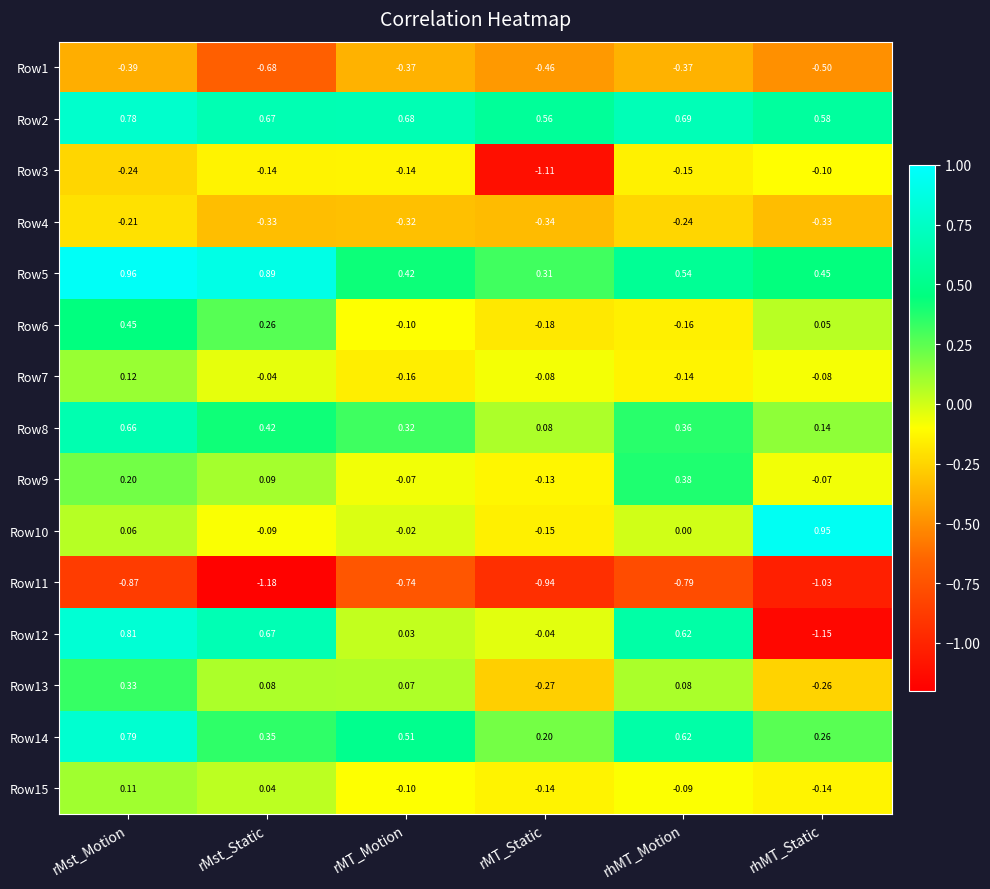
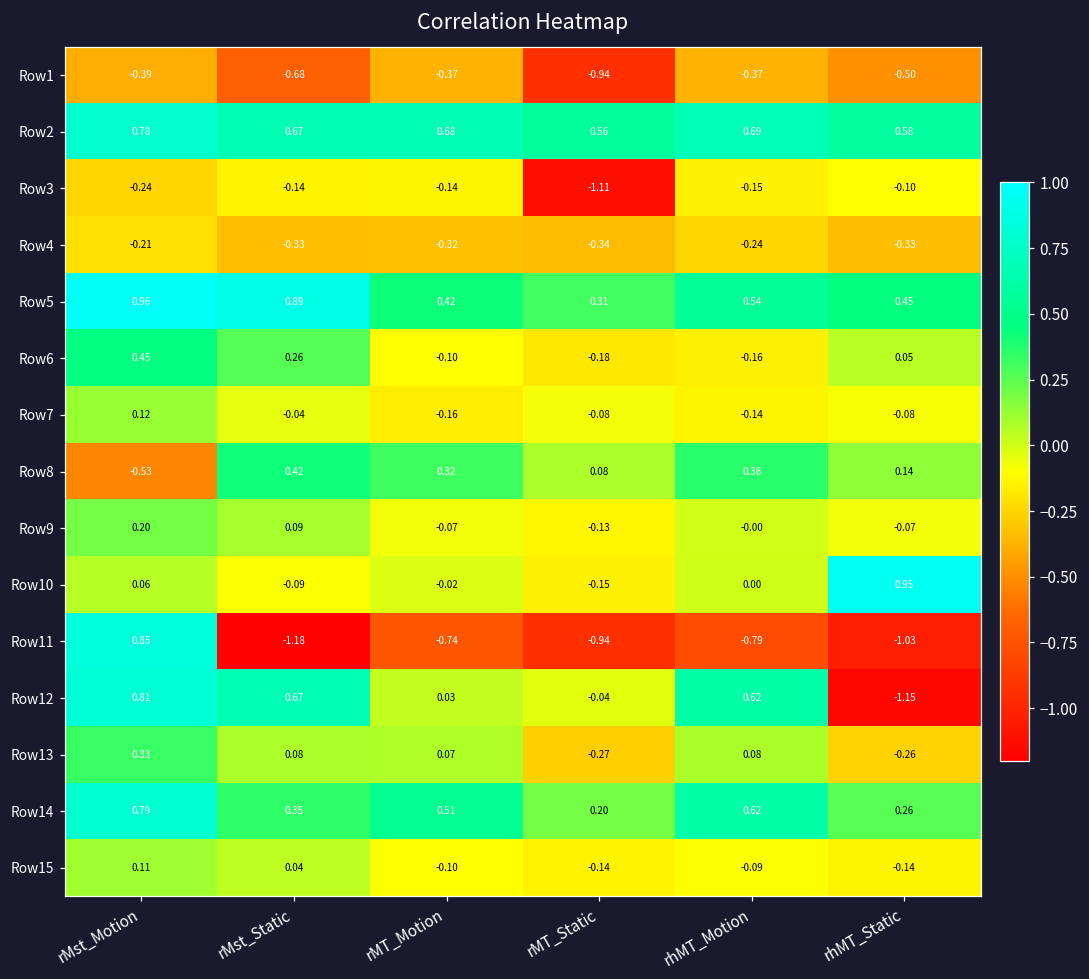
Row1, rMT_Static: -0.46 -> -0.94
Row8, rMst_Motion: 0.66 -> -0.53
Row9, rhMT_Motion: 0.38 -> -0.00
Row11, rMst_Motion: -0.87 -> 0.85
